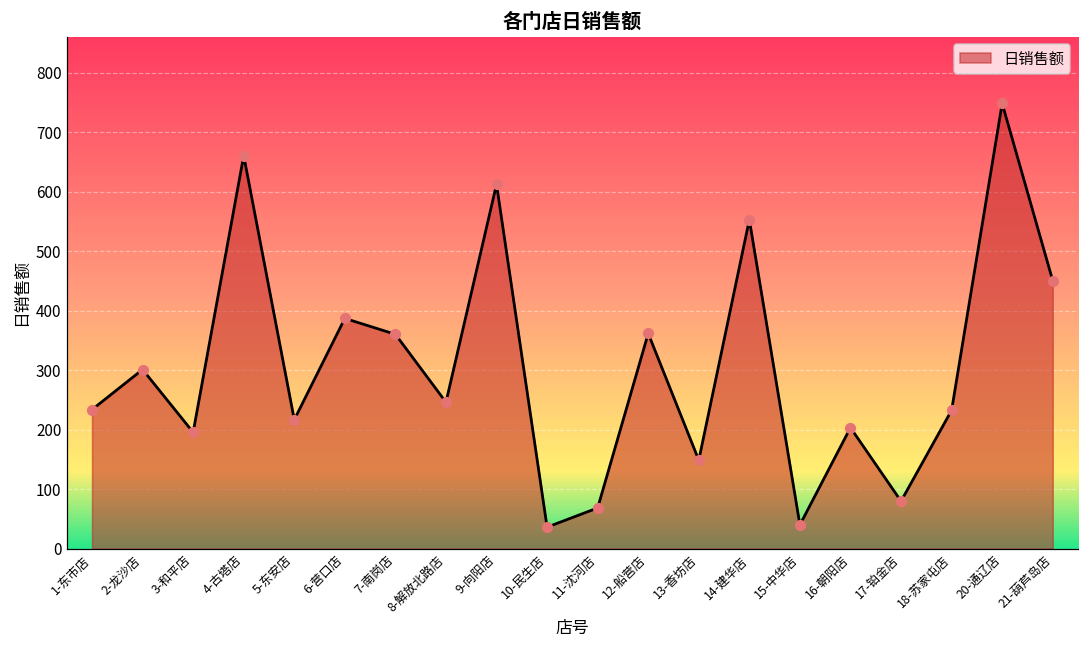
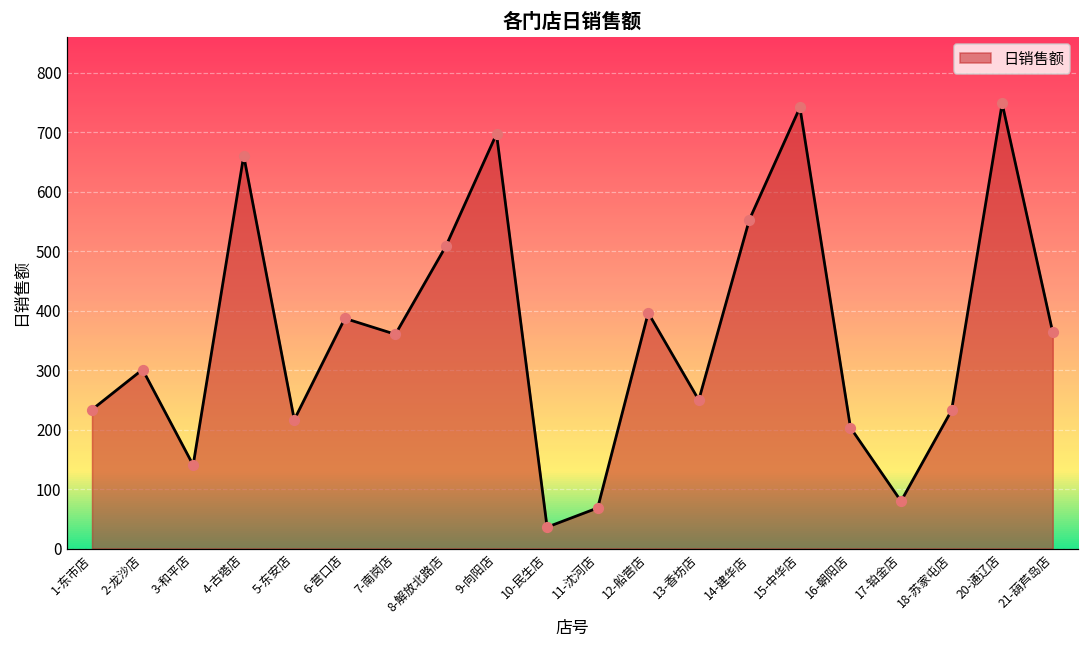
3-和平店: 200 -> 140
8-解放北路店: 250 -> 510
9-向阳店: 610 -> 700
12-船营店: 360 -> 400
13-香坊店: 150 -> 250
15-中华店: 40 -> 740
21-葫芦岛店: 450 -> 360
